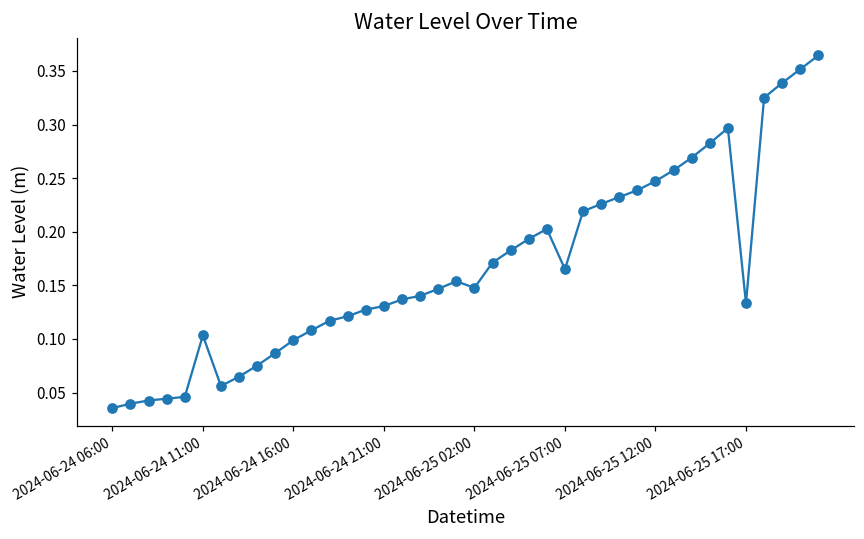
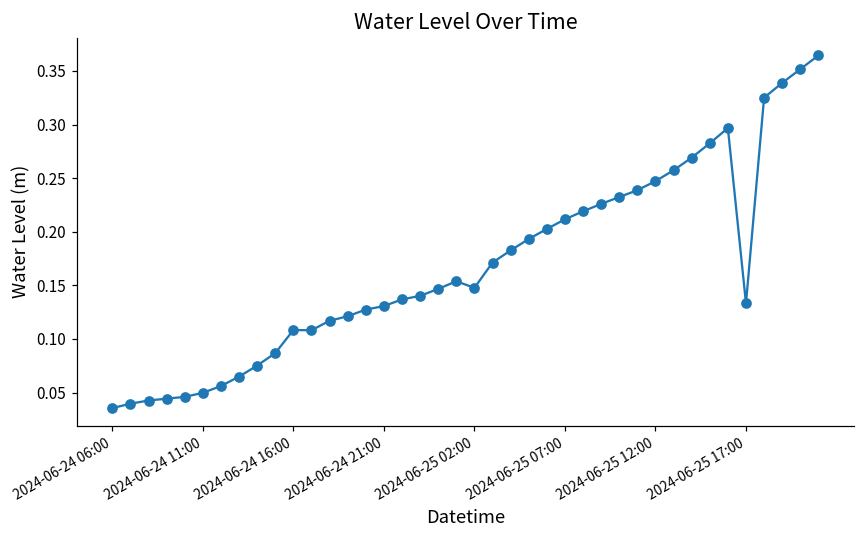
2024-06-24 11:00: 0.10 -> 0.05
2024-06-24 16:00: 0.10 -> 0.11
2024-06-25 07:00: 0.17 -> 0.21
